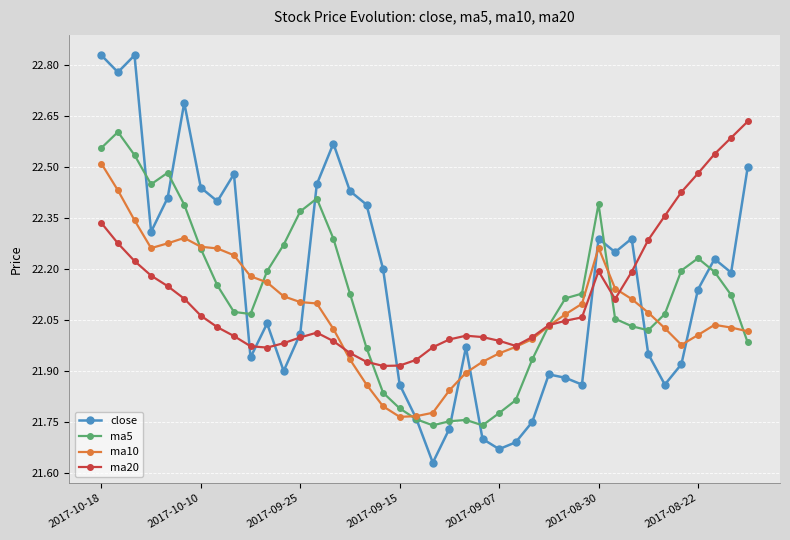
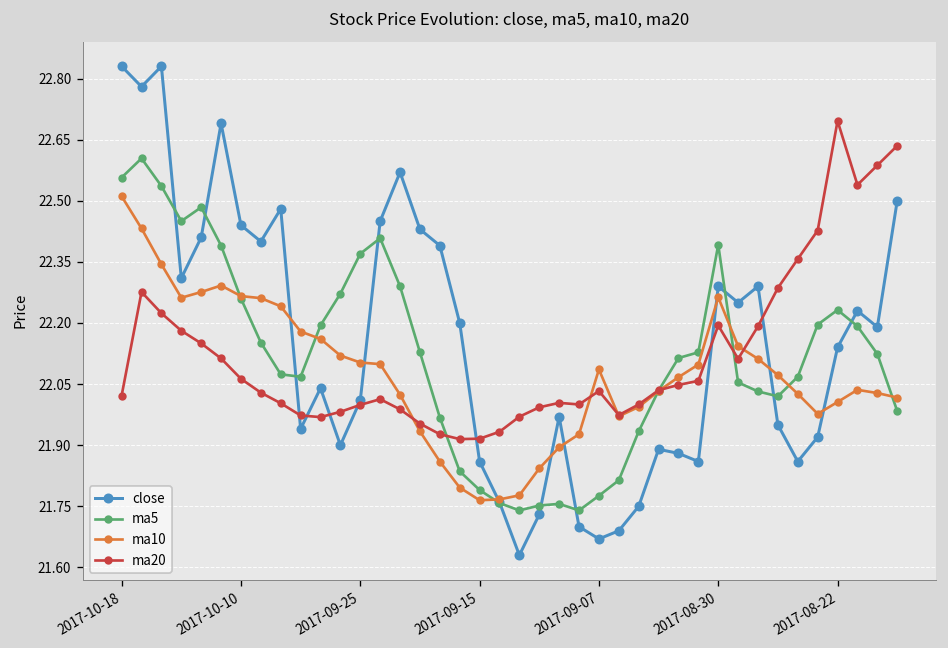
ma20, 2017-10-18: 22.34 -> 22.02
ma10, 2017-09-07: 21.95 -> 22.09
ma20, 2017-09-07: 21.99 -> 22.03
ma20, 2017-08-22: 22.48 -> 22.70
